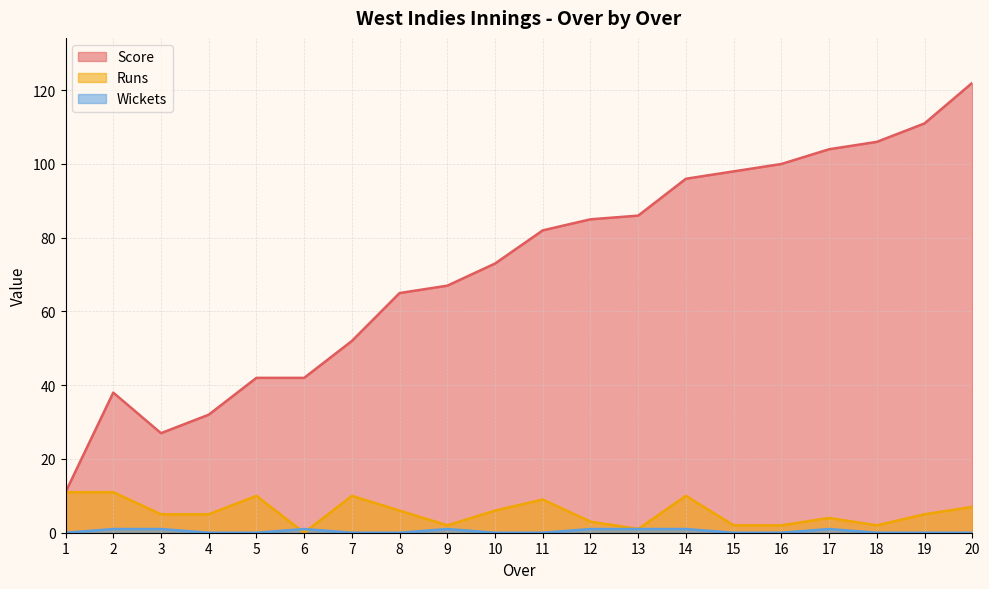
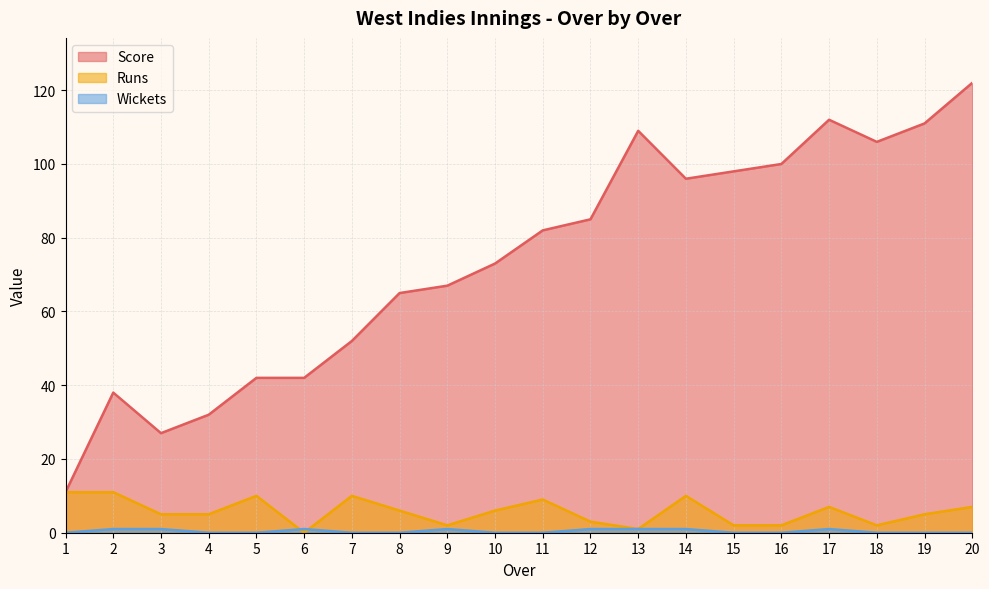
Score, 13: 86 -> 109
Score, 17: 104 -> 112
Runs, 17: 4 -> 7
